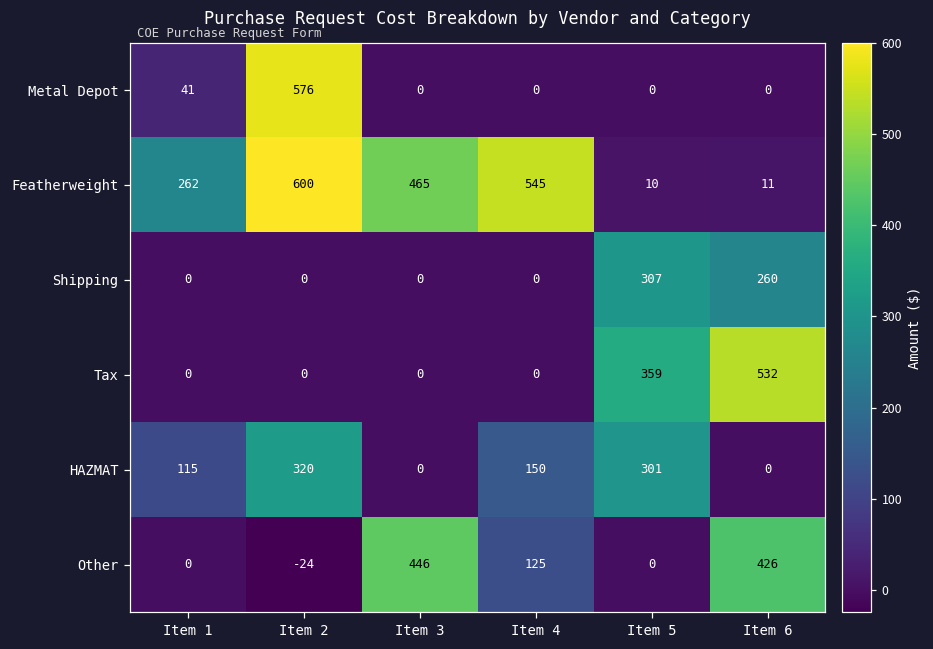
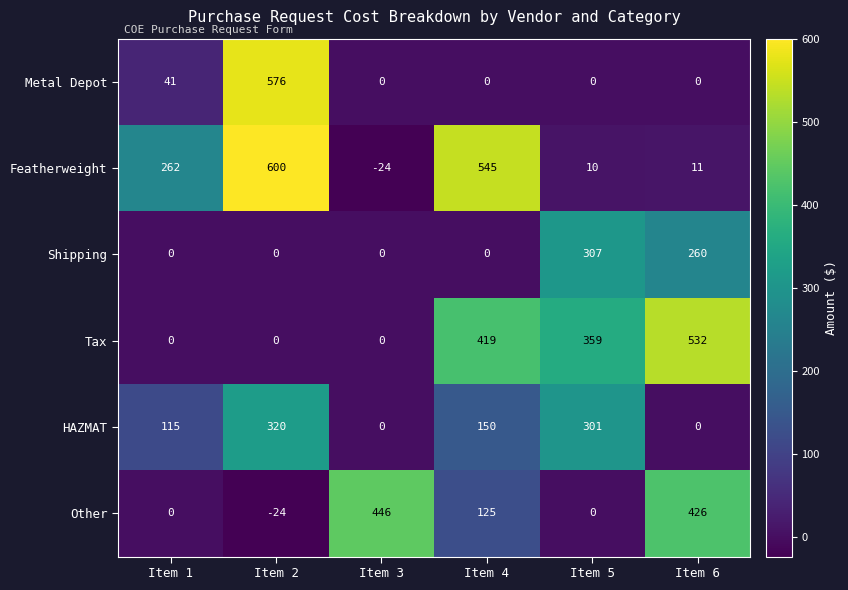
Featherweight, Item 3: 465 -> -24
Tax, Item 4: 0 -> 419
